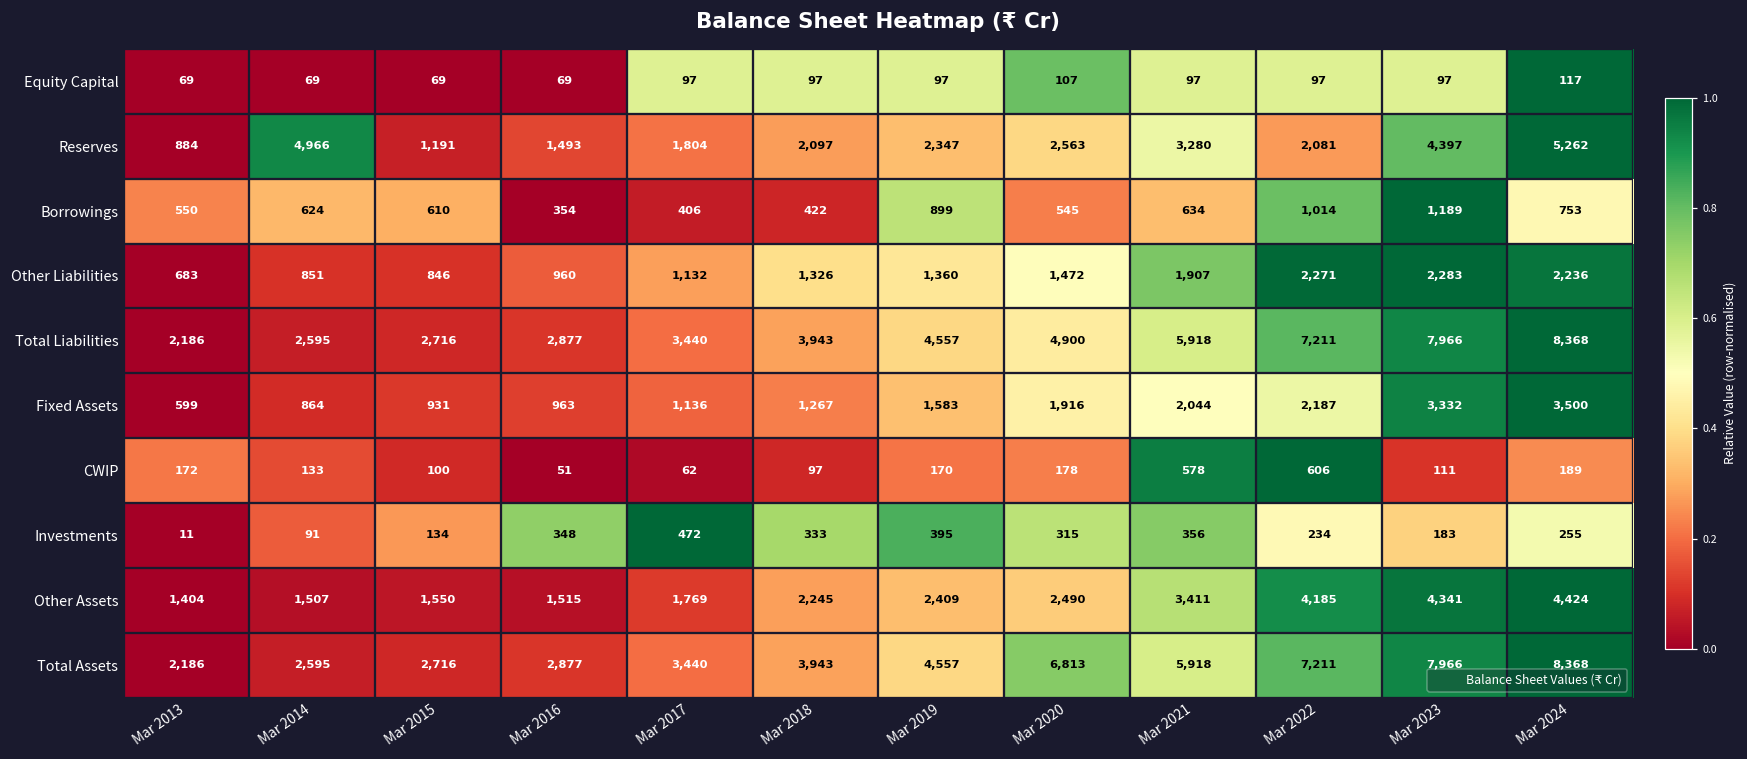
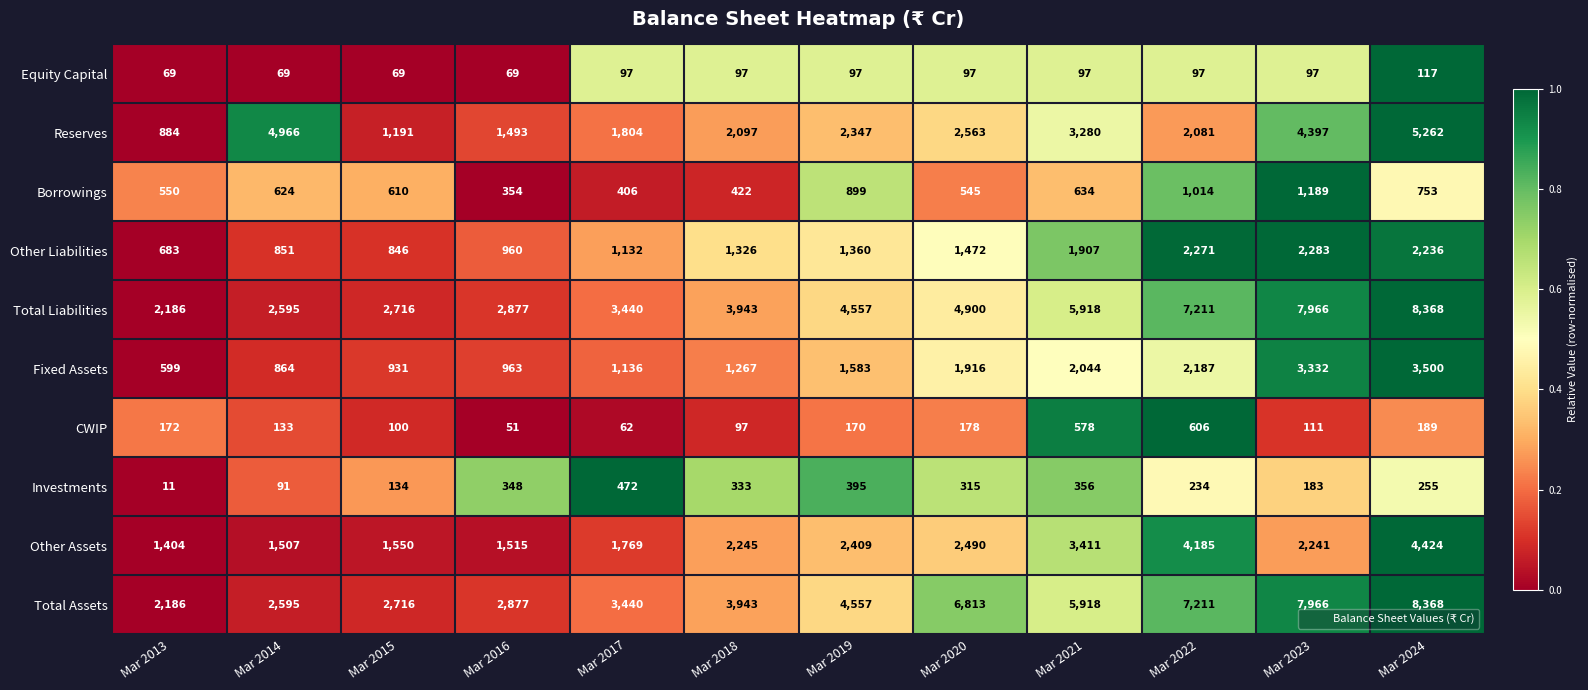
Equity Capital, Mar 2020: 107 -> 97
Other Assets, Mar 2023: 4,341 -> 2,241
